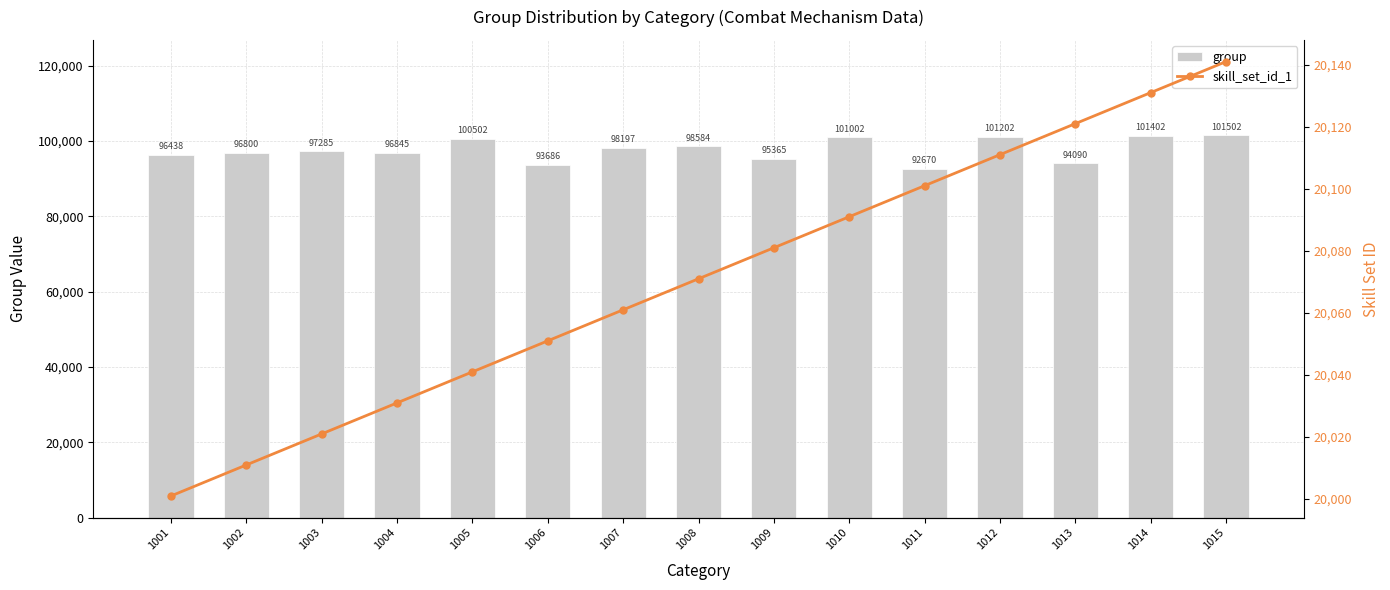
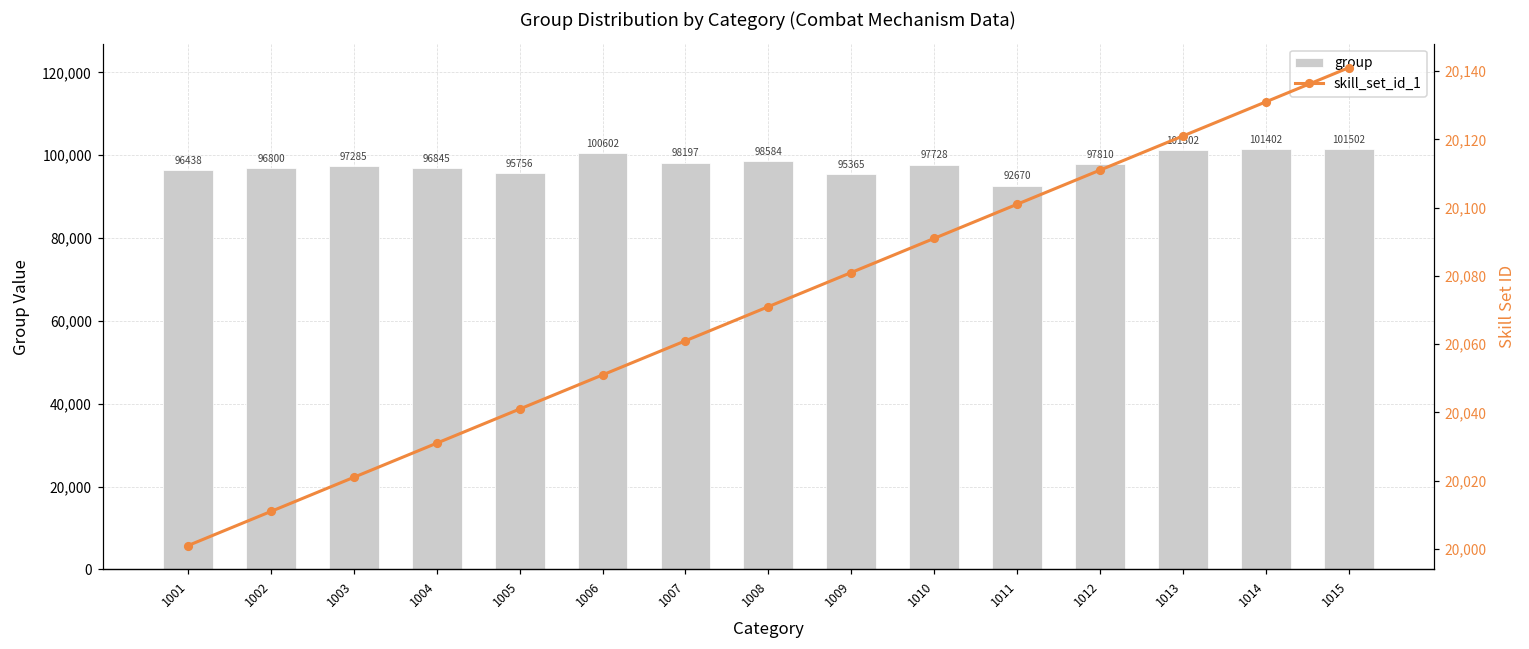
group, 1005: 100502 -> 95756
group, 1006: 93686 -> 100602
group, 1010: 101002 -> 97728
group, 1012: 101202 -> 97810
group, 1013: 94090 -> 101302
